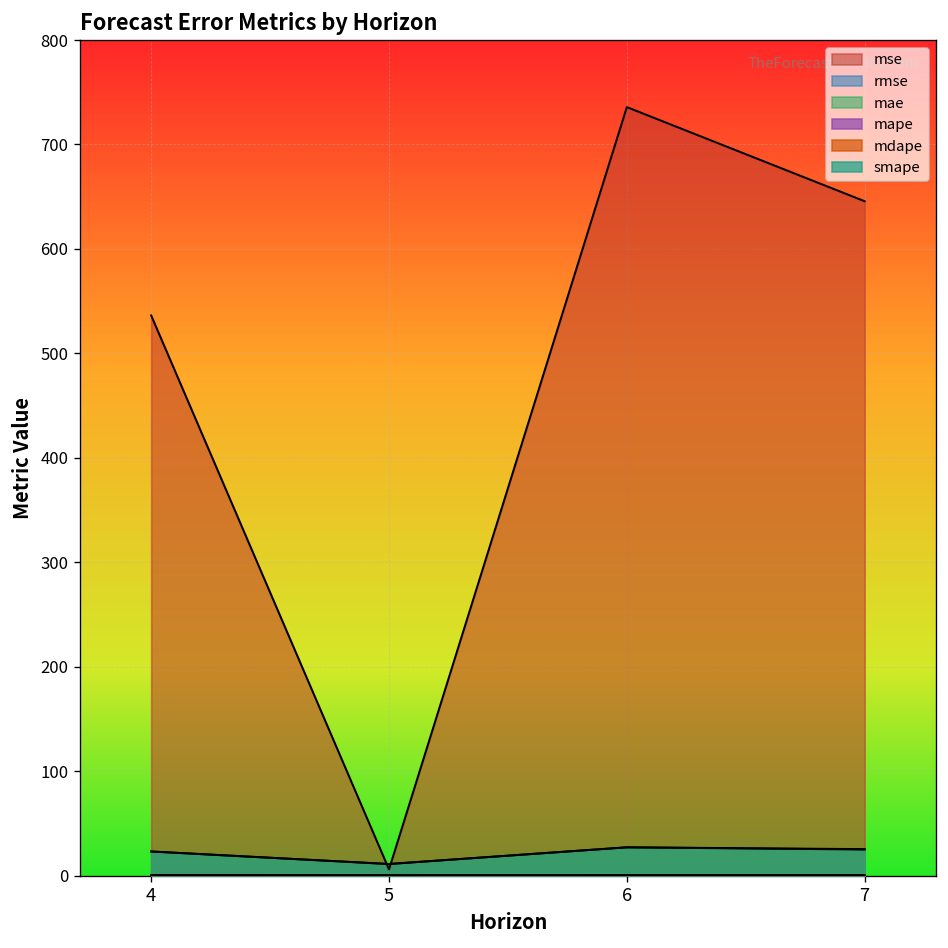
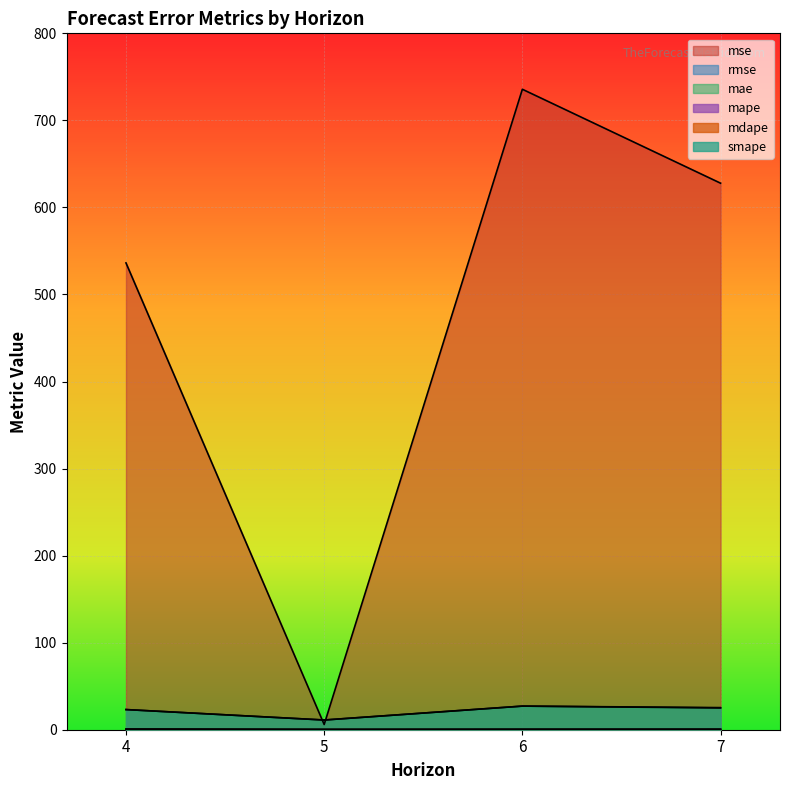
mse, 7: 650 -> 630
